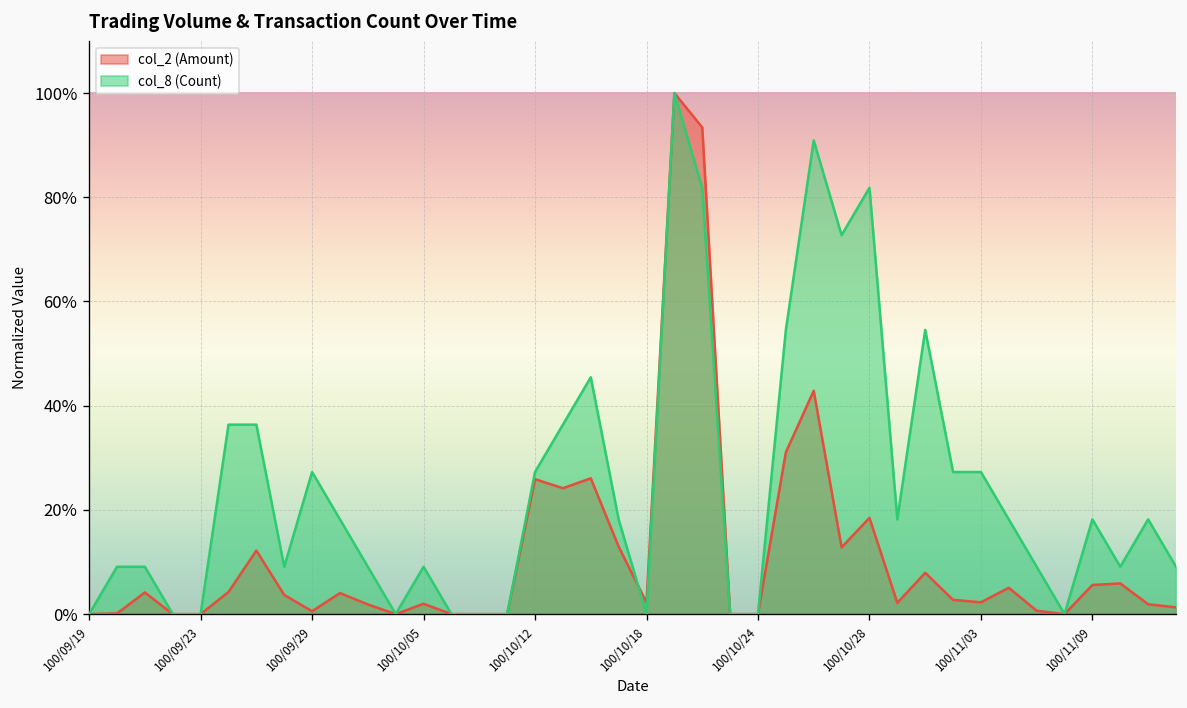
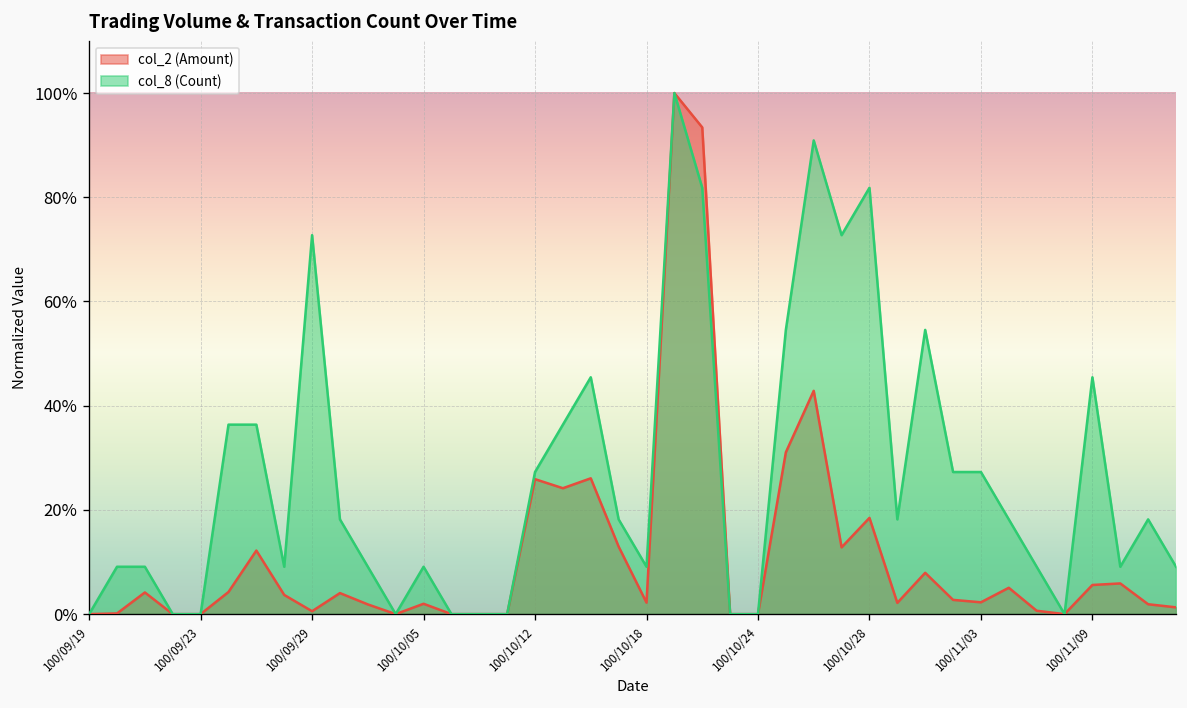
col_8 (Count), 100/09/29: 27% -> 73%
col_8 (Count), 100/10/18: 0% -> 9%
col_8 (Count), 100/11/09: 18% -> 45%
